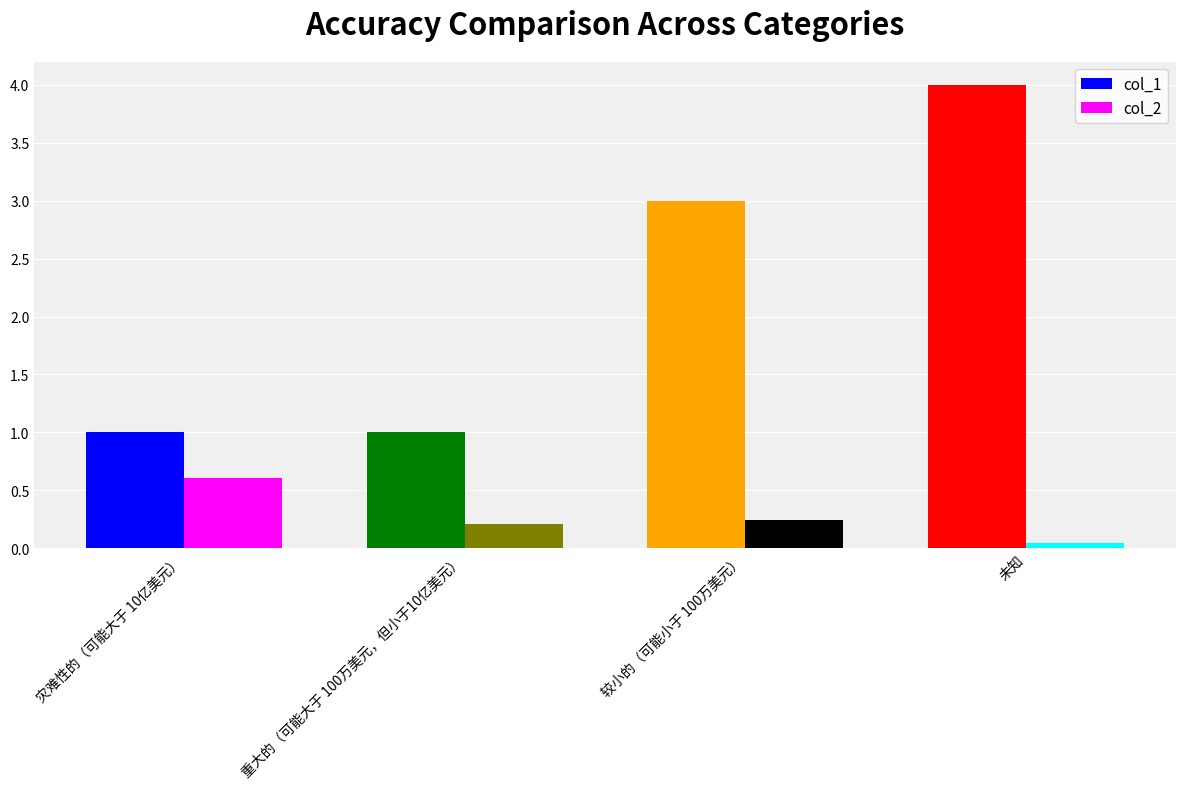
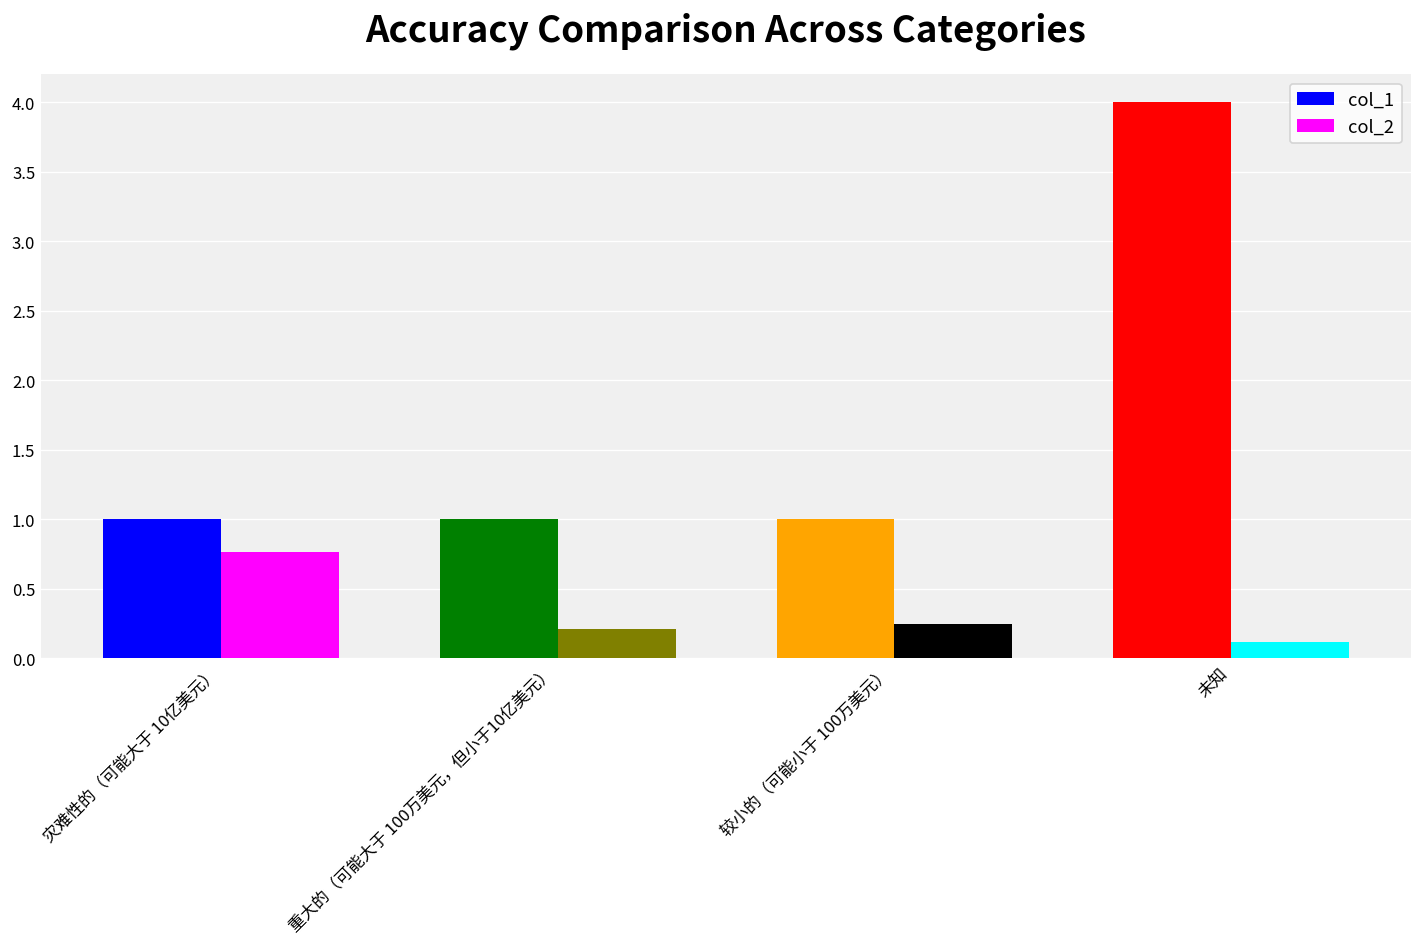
col_2, 灾难性的（可能大于 10亿美元）: 0.60 -> 0.76
col_1, 较小的（可能小于 100万美元）: 3 -> 1
col_2, 未知: 0.05 -> 0.12
